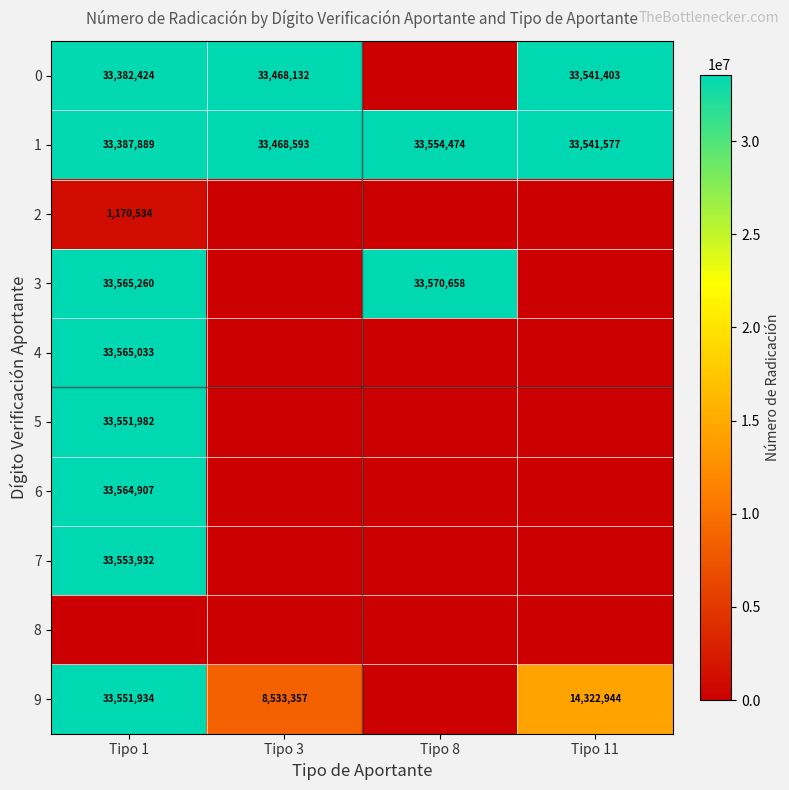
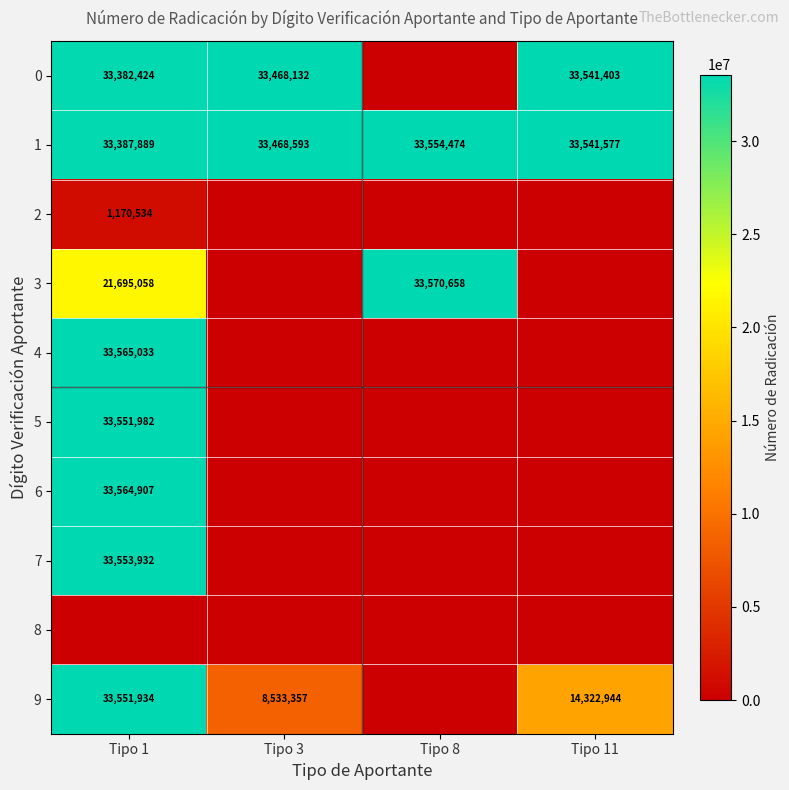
3, Tipo 1: 33,565,260 -> 21,695,058
